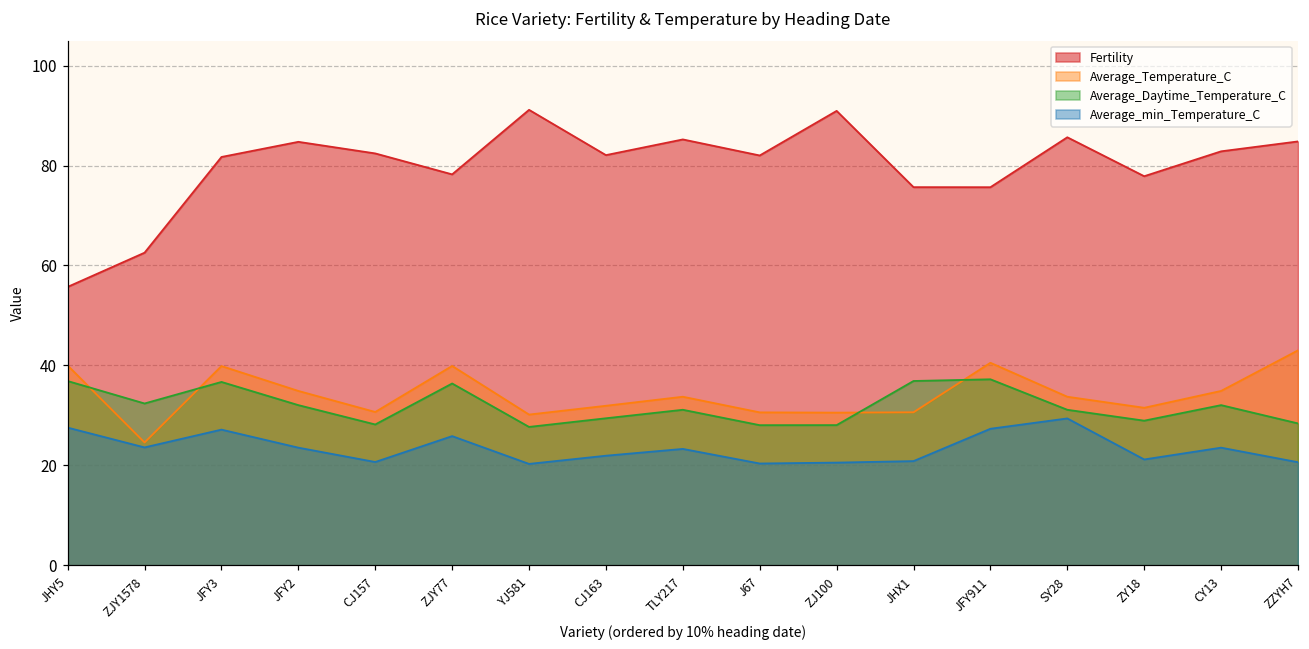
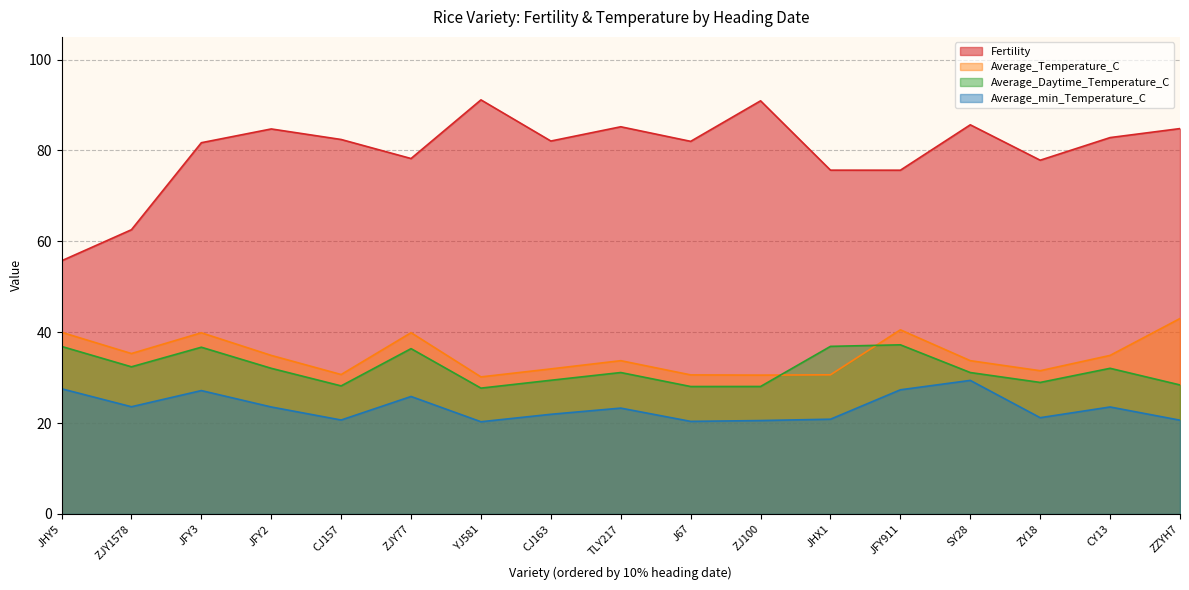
Average_Temperature_C, ZJY1578: 25 -> 35
